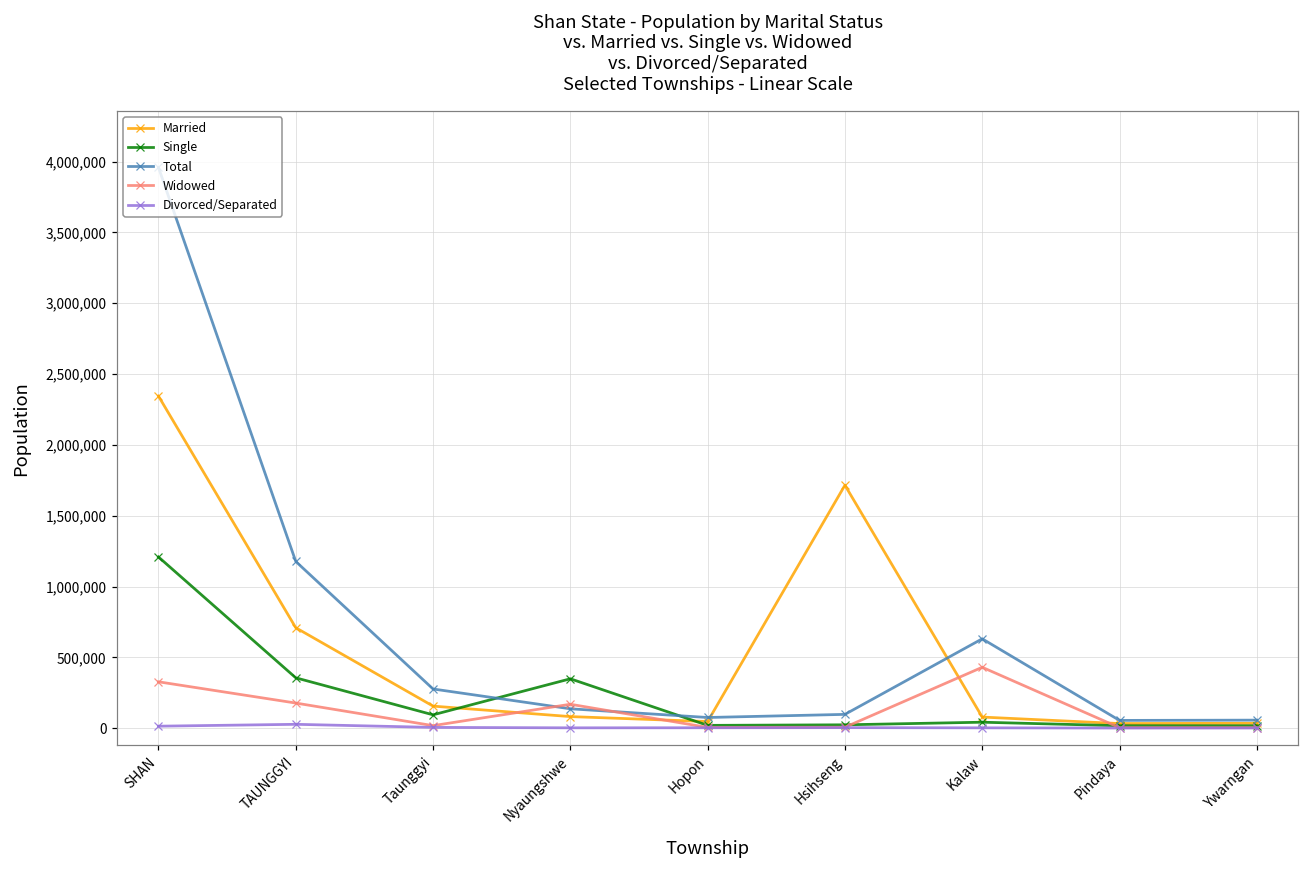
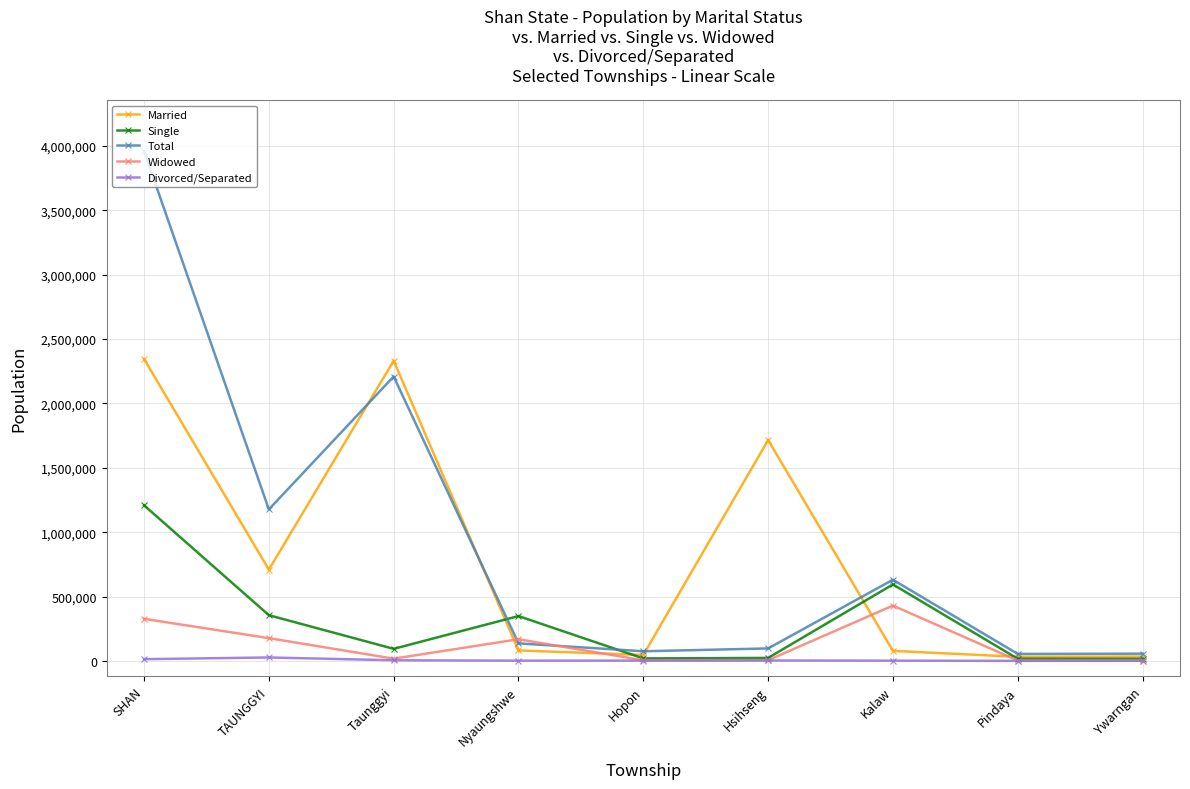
Married, Taunggyi: 160,000 -> 2,330,000
Total, Taunggyi: 280,000 -> 2,210,000
Single, Kalaw: 40,000 -> 590,000
